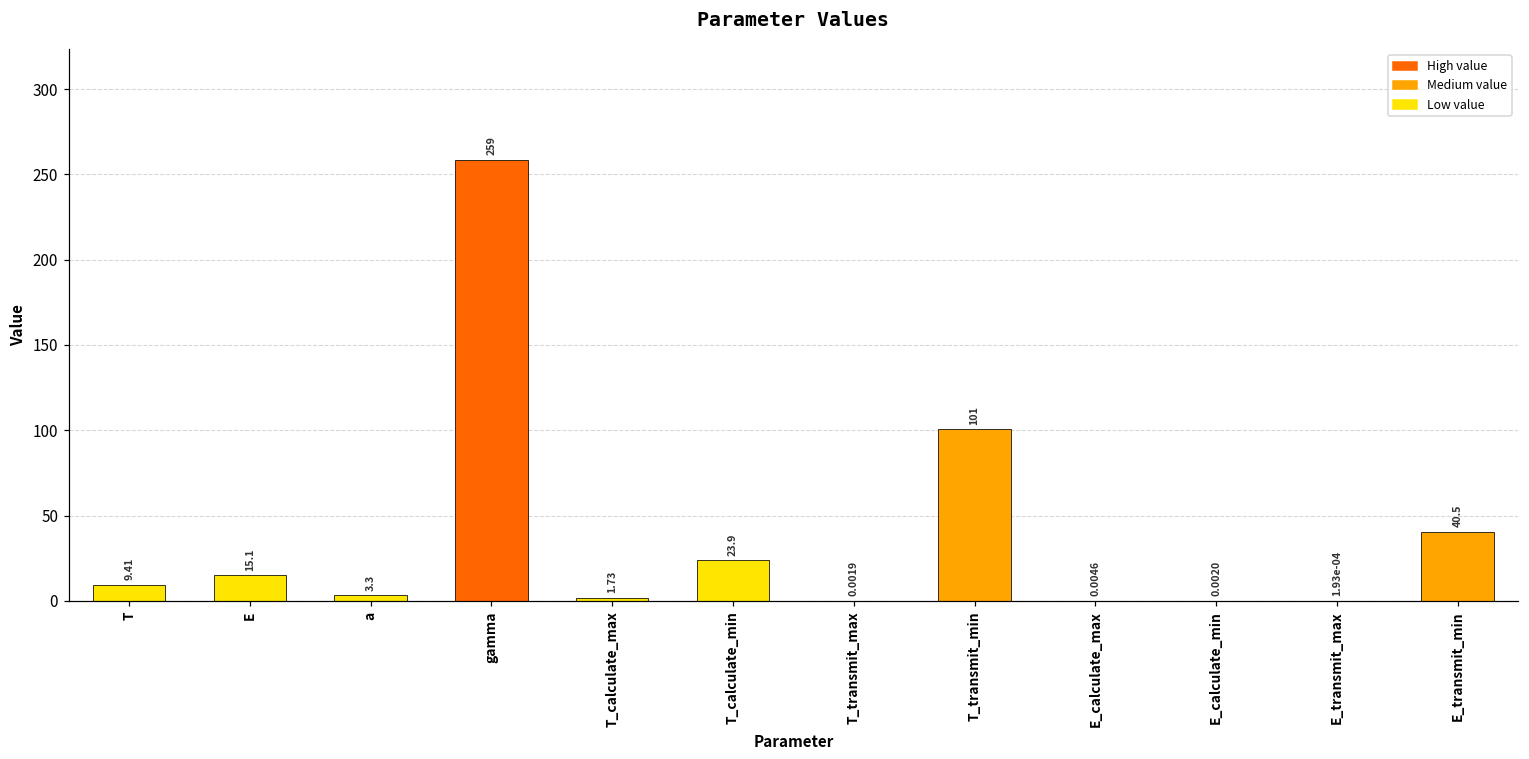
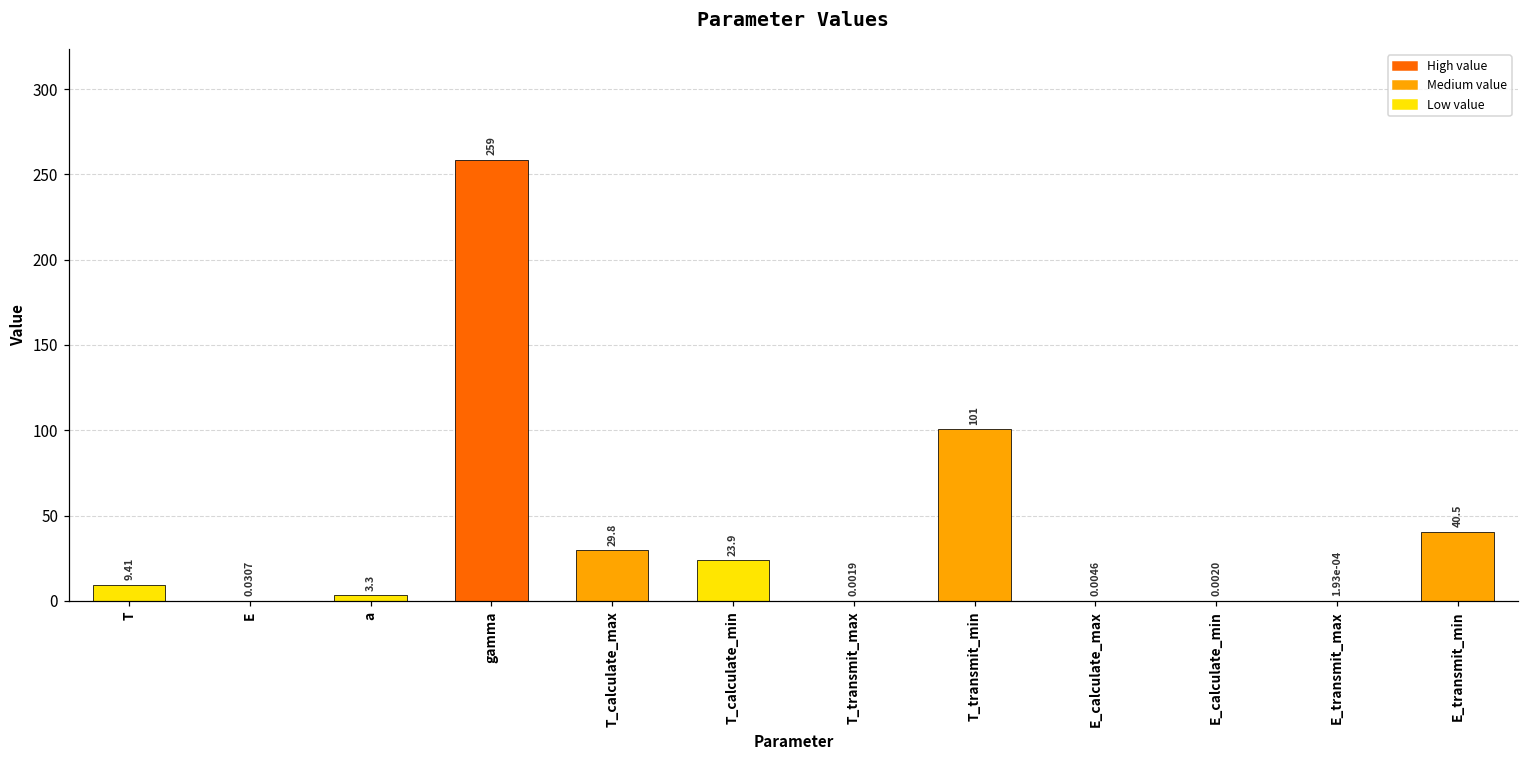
E: 15.1 -> 0.0307
T_calculate_max: 1.73 -> 29.8
